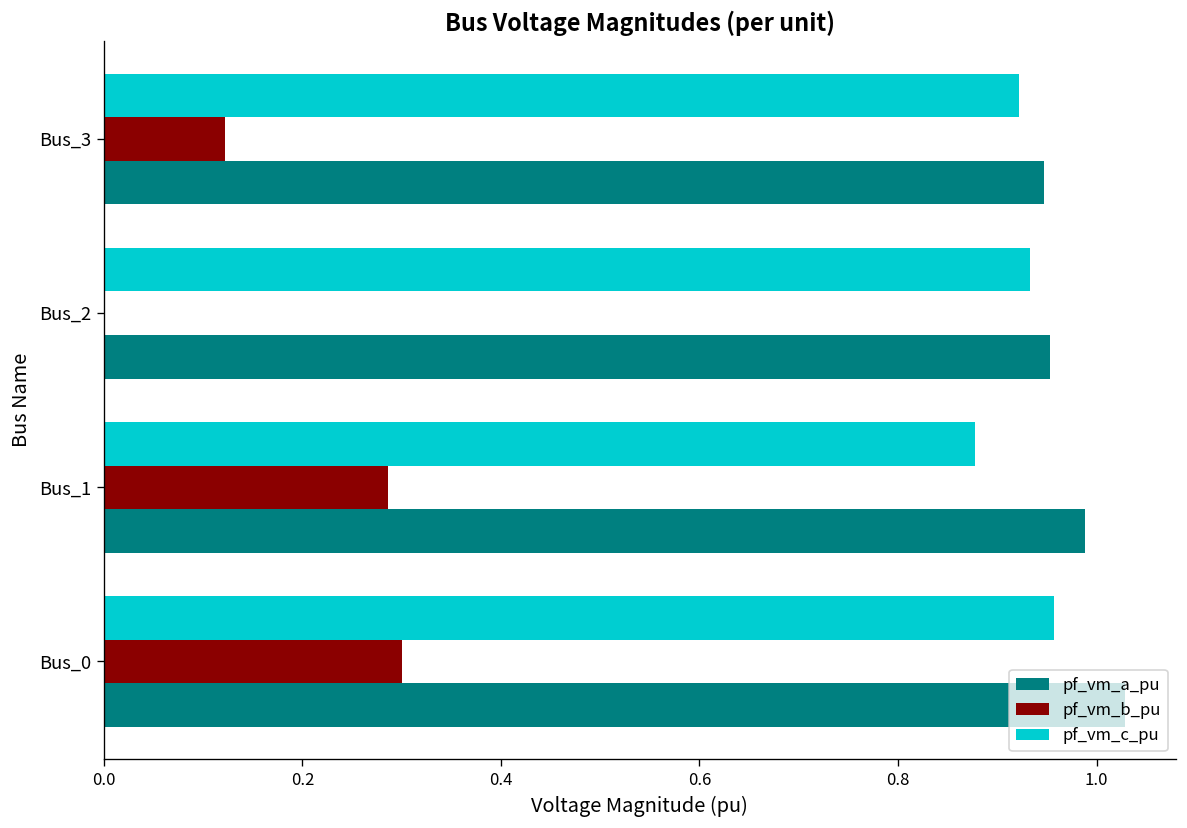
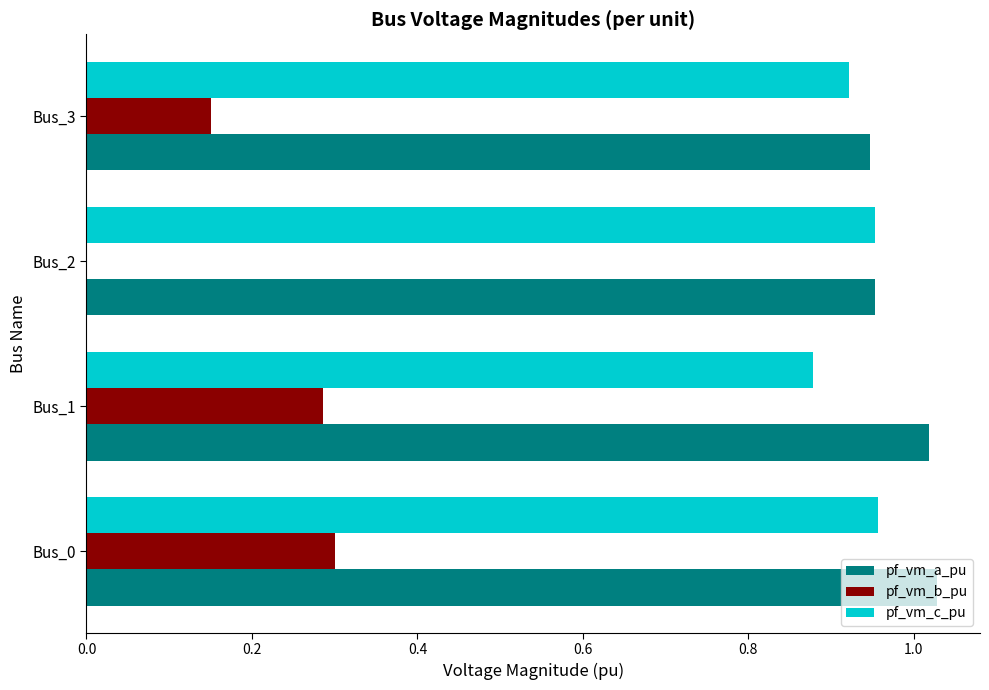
pf_vm_b_pu, Bus_3: 0.12 -> 0.15
pf_vm_c_pu, Bus_2: 0.93 -> 0.95
pf_vm_a_pu, Bus_1: 0.99 -> 1.02
